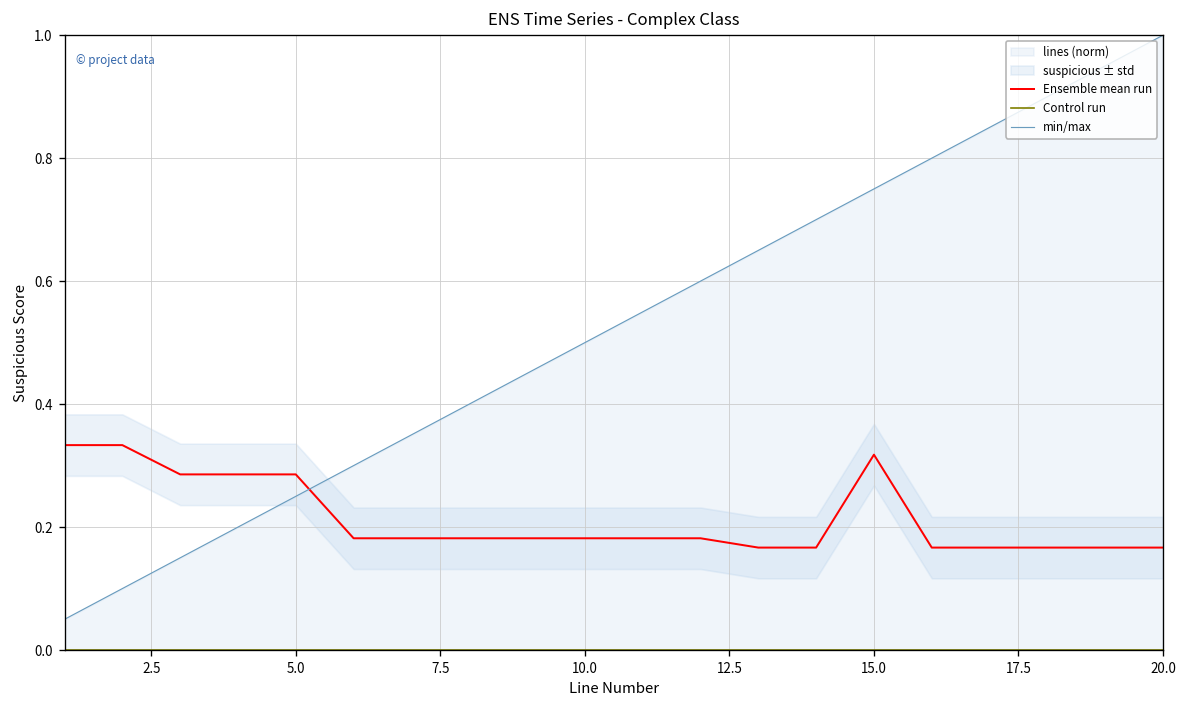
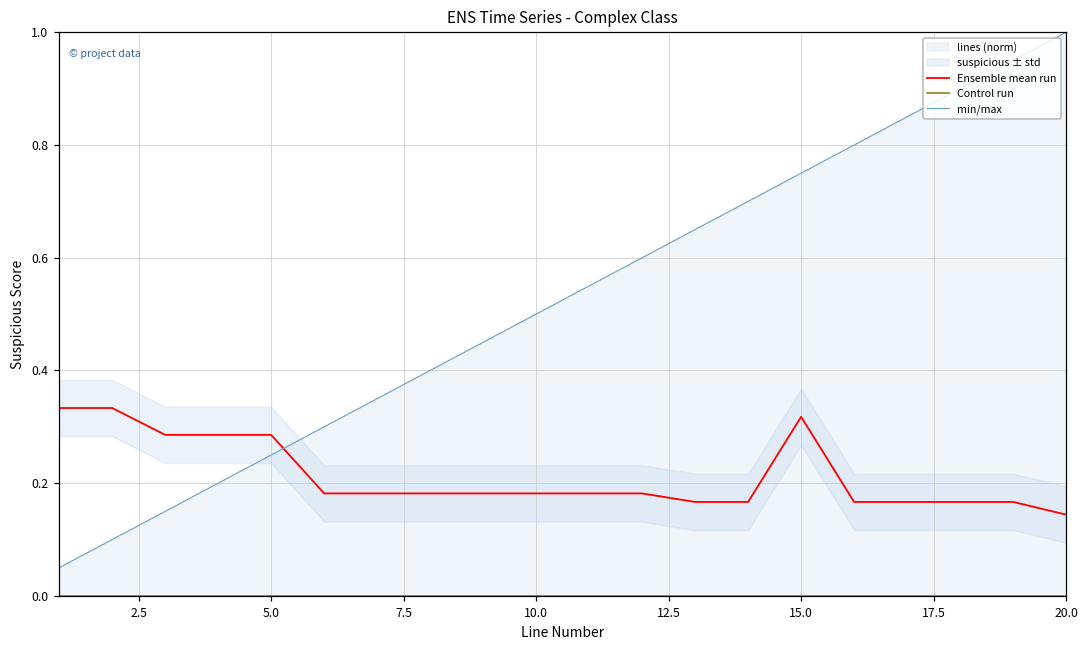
Ensemble mean run, 20.0: 0.17 -> 0.14
